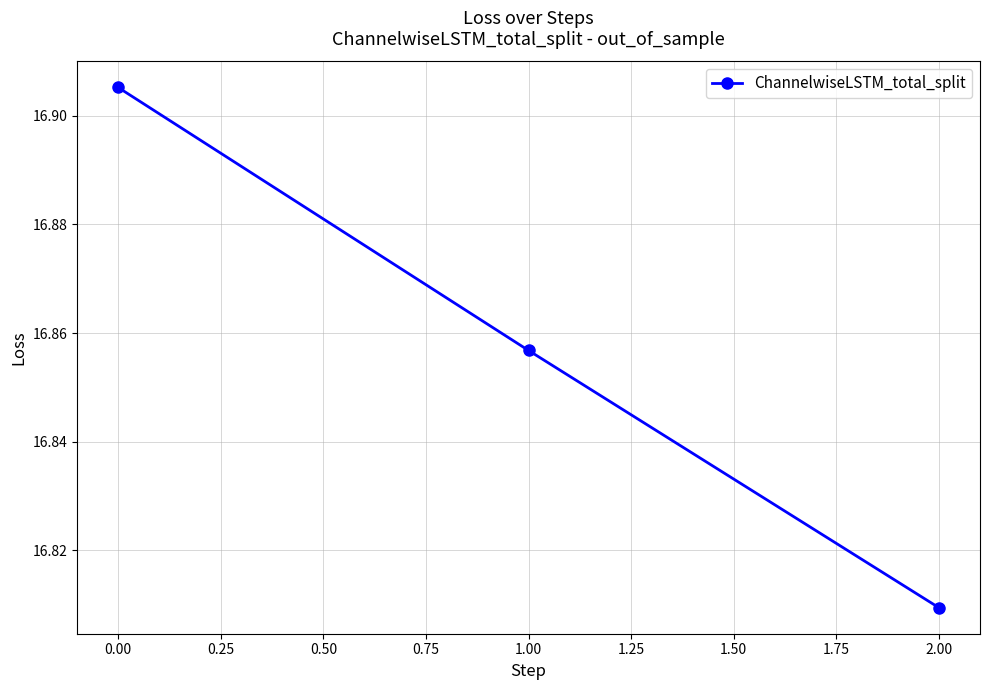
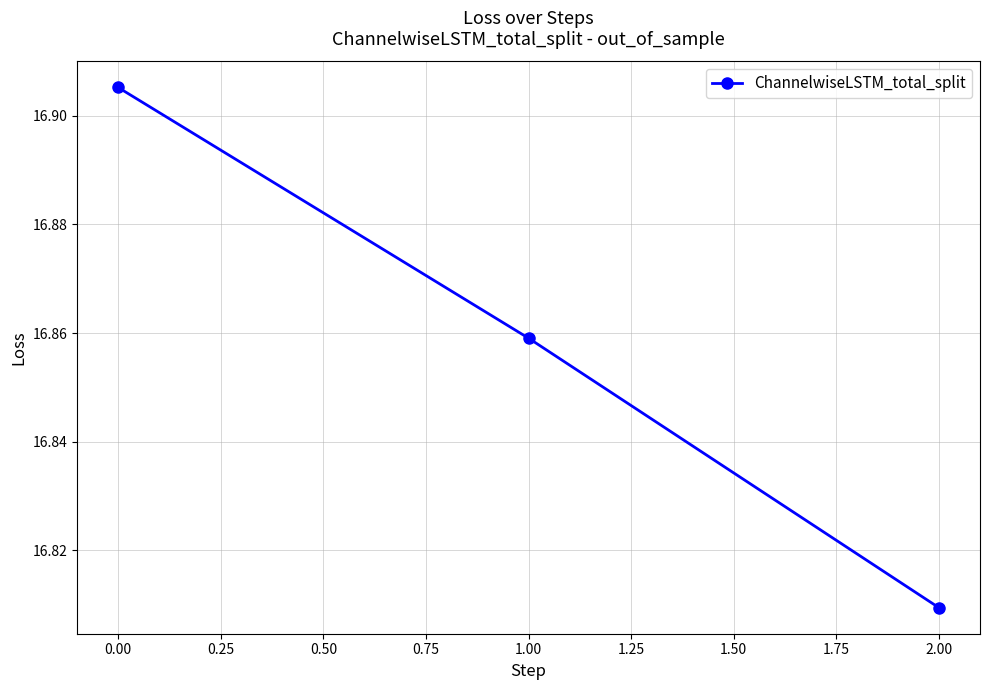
1.00: 16.857 -> 16.859
